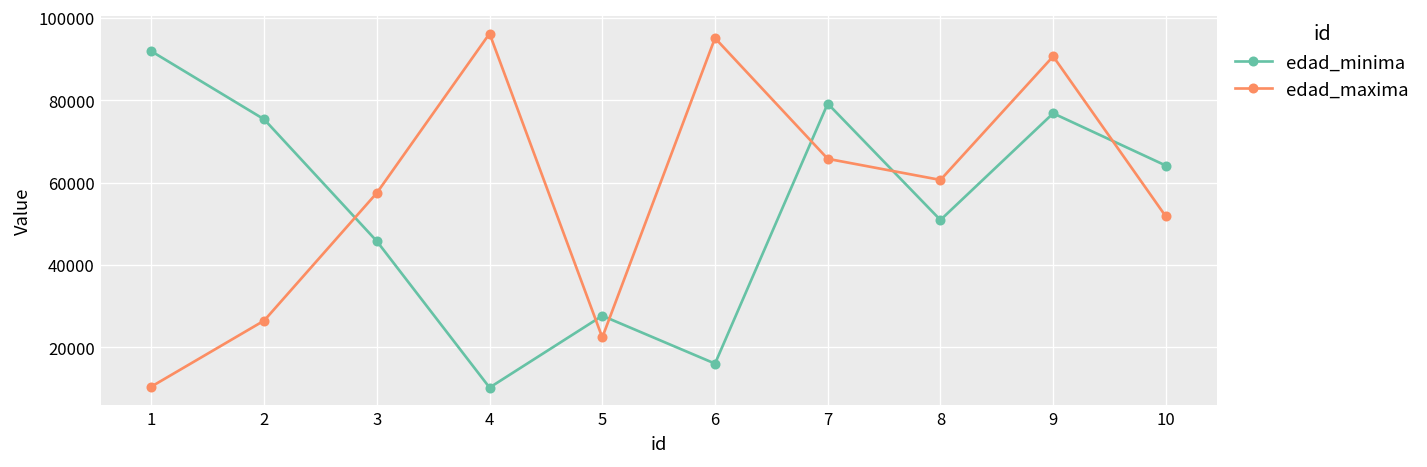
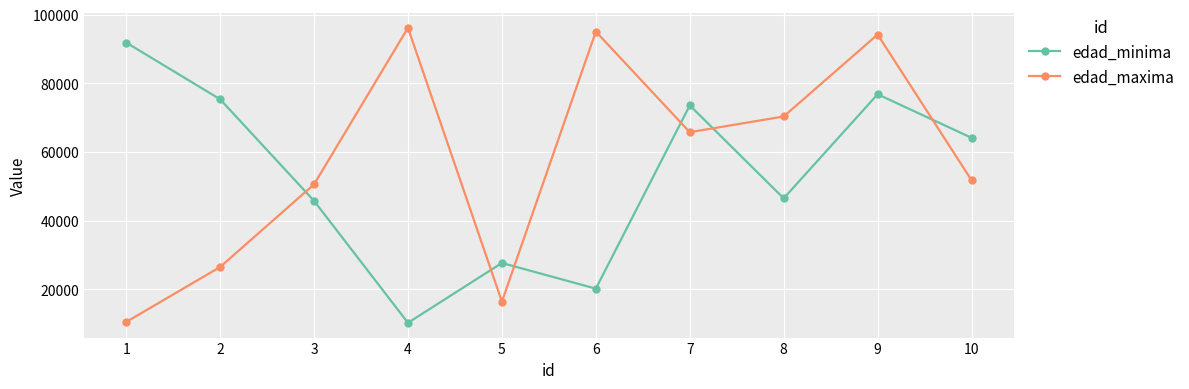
edad_maxima, 3: 57000 -> 51000
edad_maxima, 5: 22000 -> 16000
edad_minima, 6: 16000 -> 20000
edad_minima, 7: 79000 -> 74000
edad_minima, 8: 51000 -> 47000
edad_maxima, 8: 61000 -> 70000
edad_maxima, 9: 91000 -> 94000
